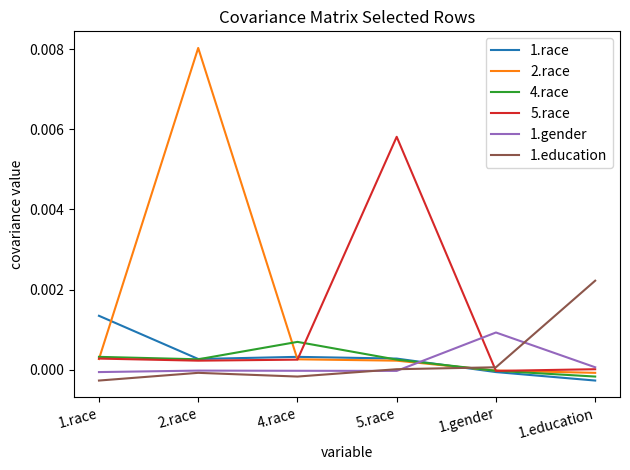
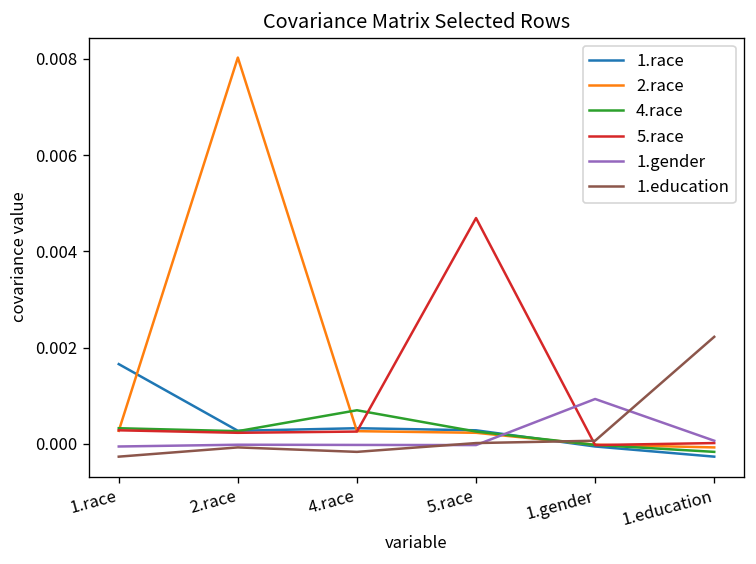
1.race, 1.race: 0.0013 -> 0.0017
5.race, 5.race: 0.0058 -> 0.0047
